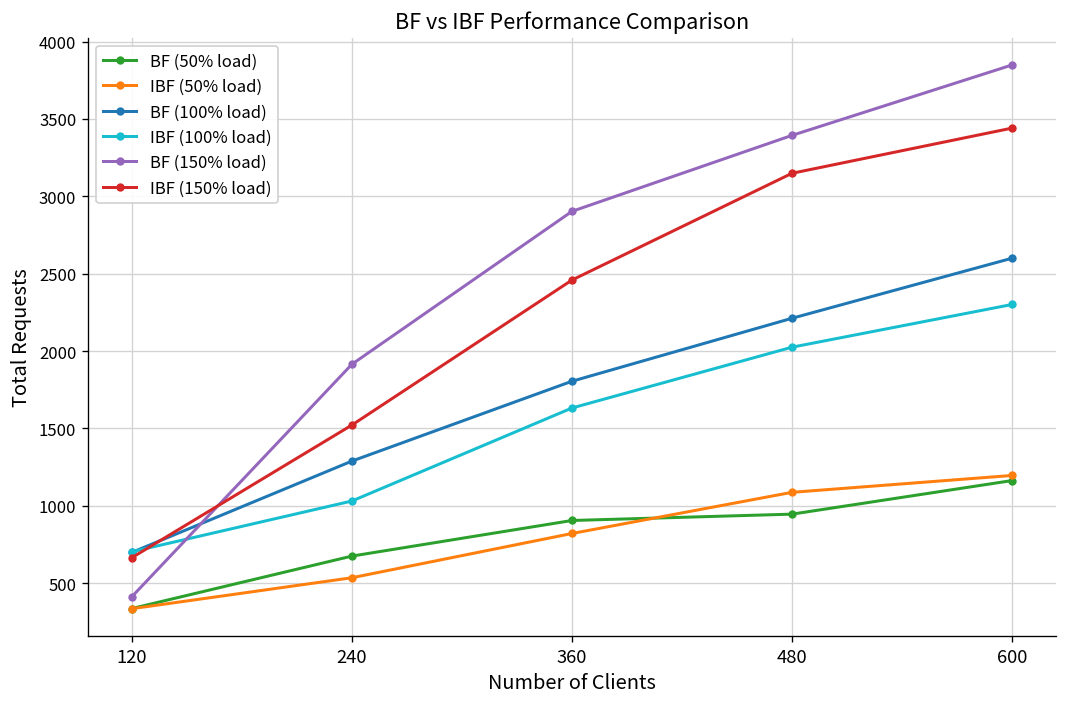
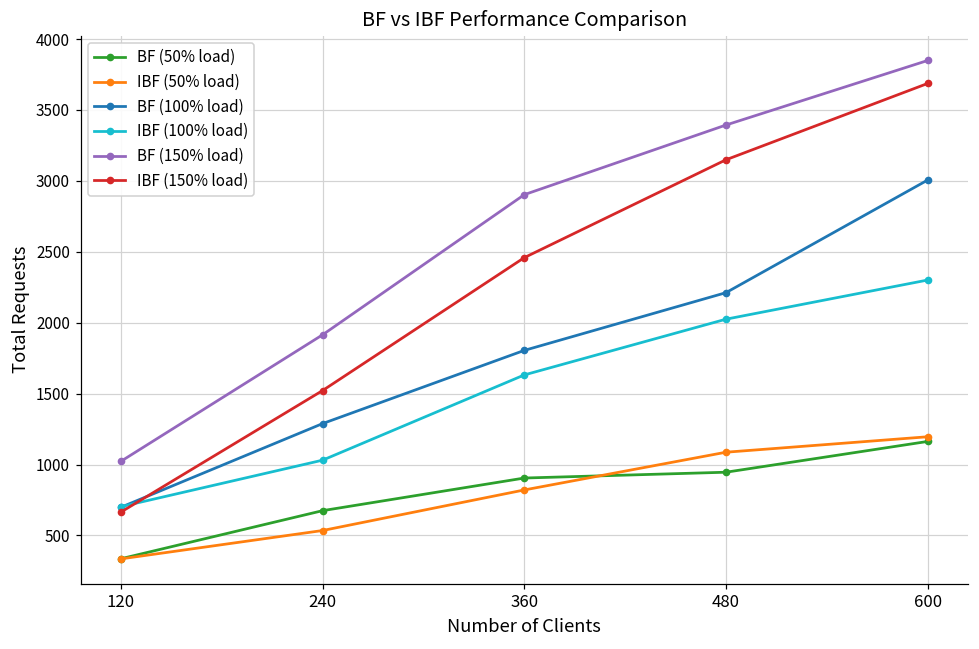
BF (150% load), 120: 410 -> 1020
BF (100% load), 600: 2600 -> 3010
IBF (150% load), 600: 3440 -> 3690
